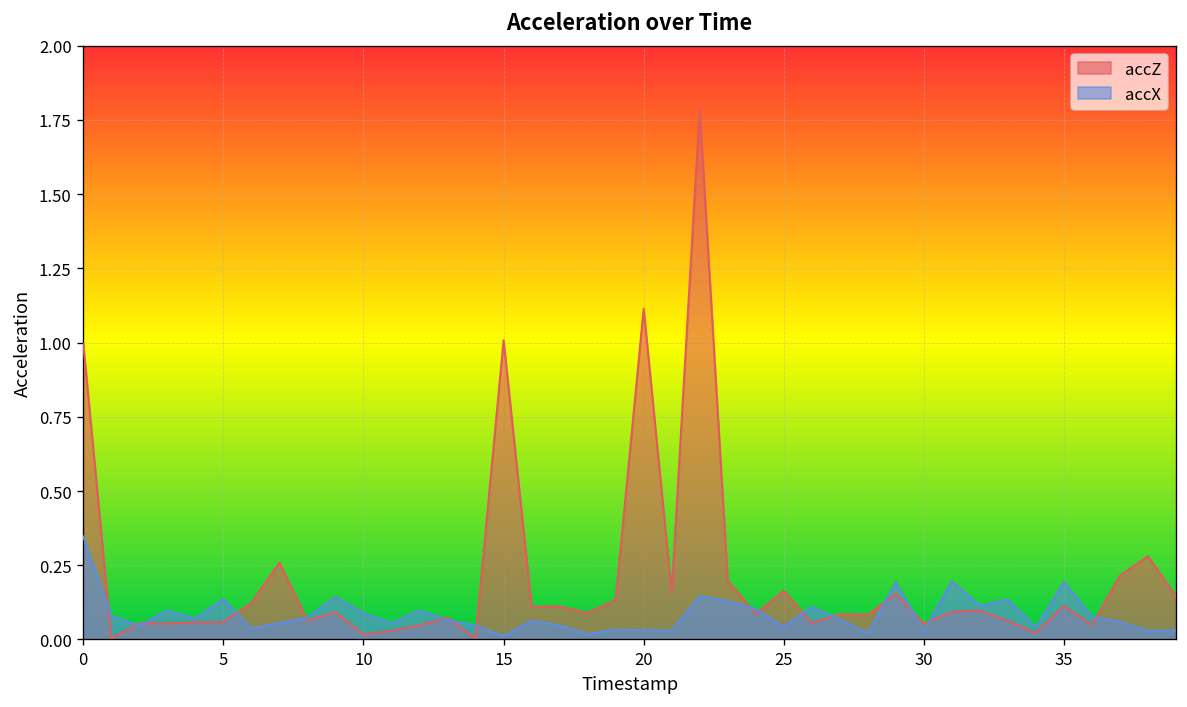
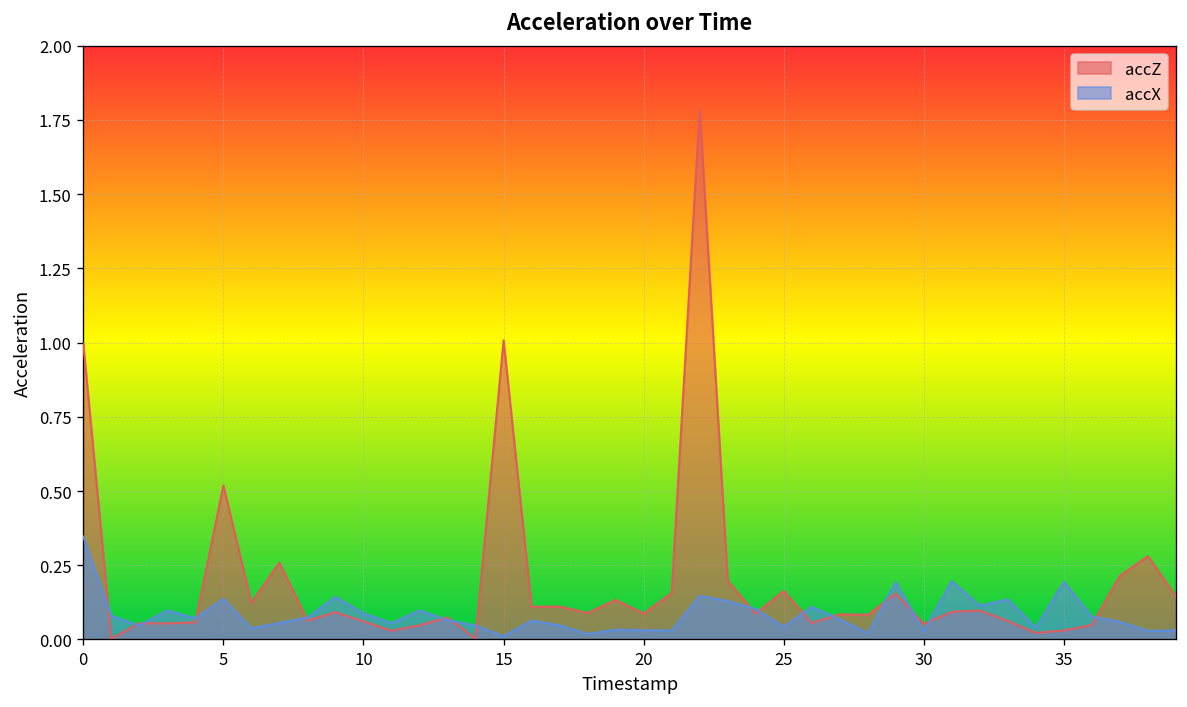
accZ, 5: 0.06 -> 0.52
accZ, 10: 0.02 -> 0.06
accZ, 20: 1.11 -> 0.09
accZ, 35: 0.11 -> 0.03
